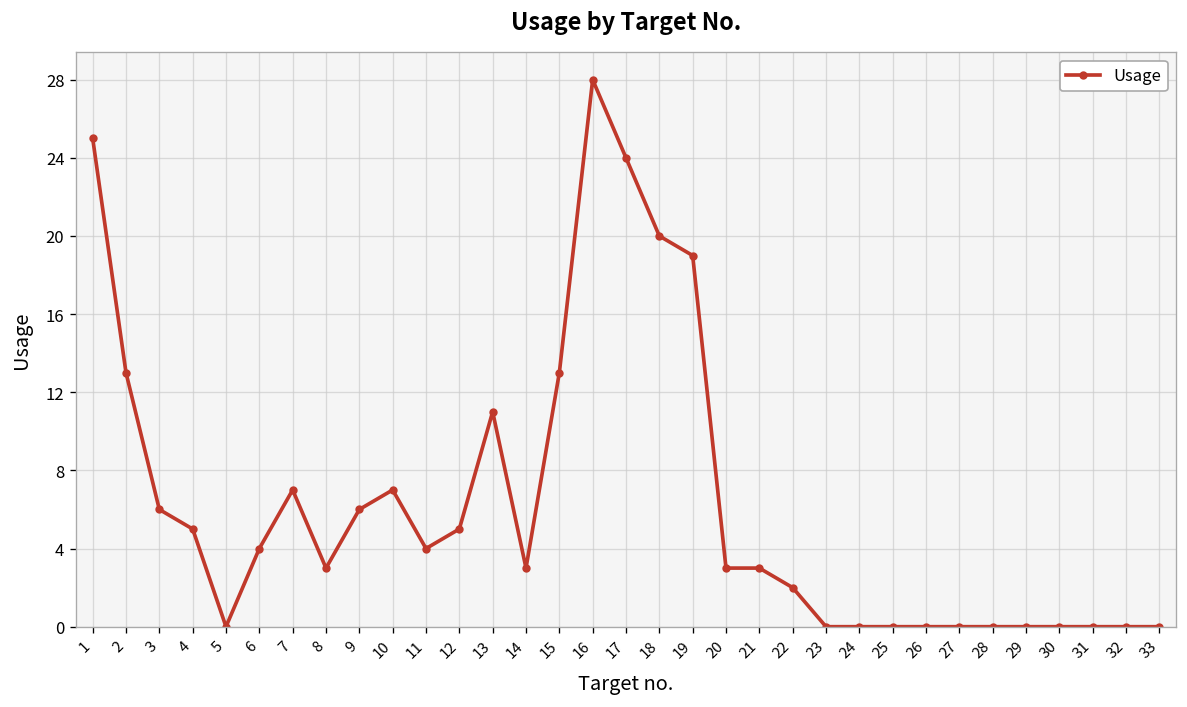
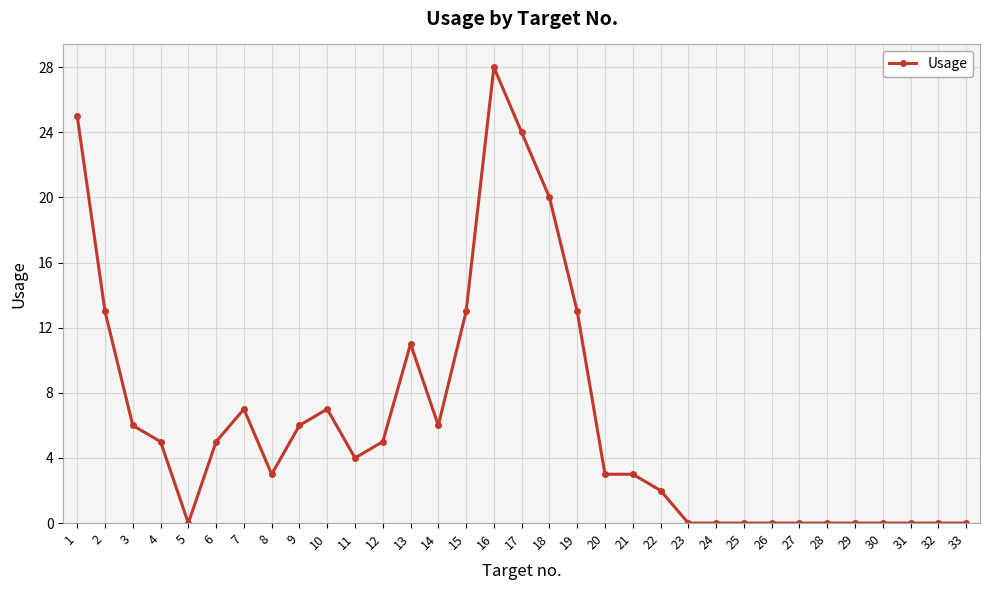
6: 4 -> 5
14: 3 -> 6
19: 19 -> 13
